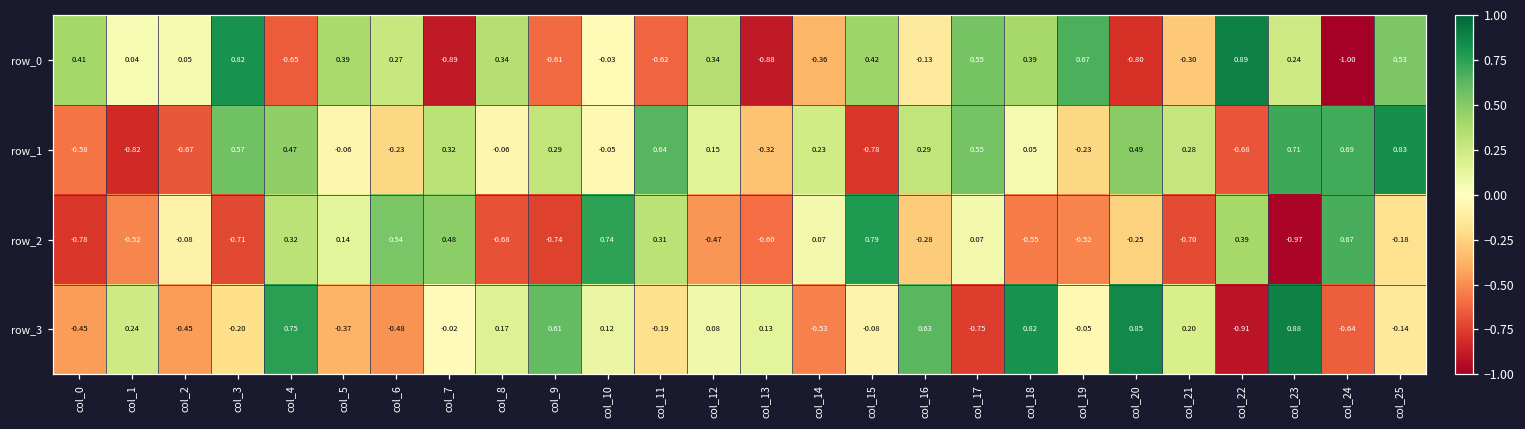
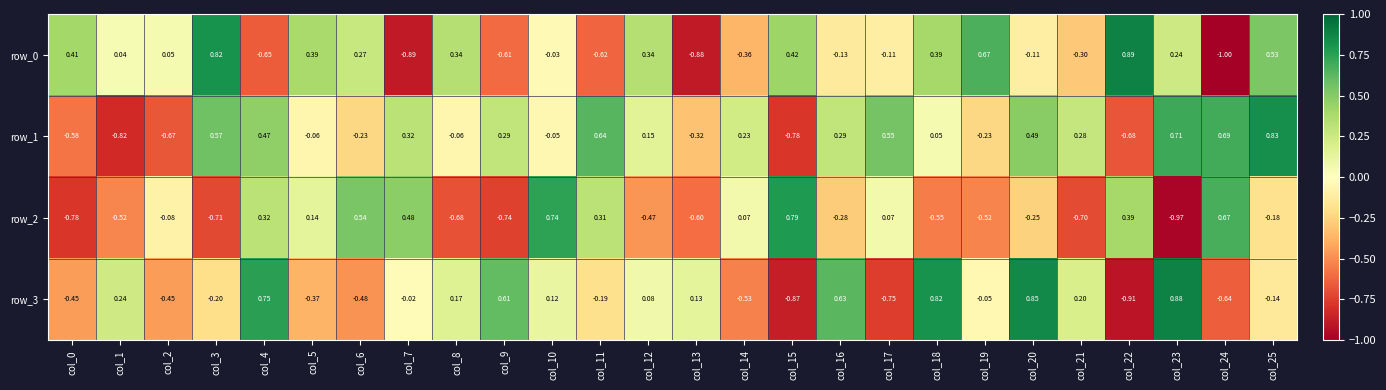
row_0, col_17: 0.55 -> -0.11
row_0, col_20: -0.80 -> -0.11
row_3, col_15: -0.08 -> -0.87
